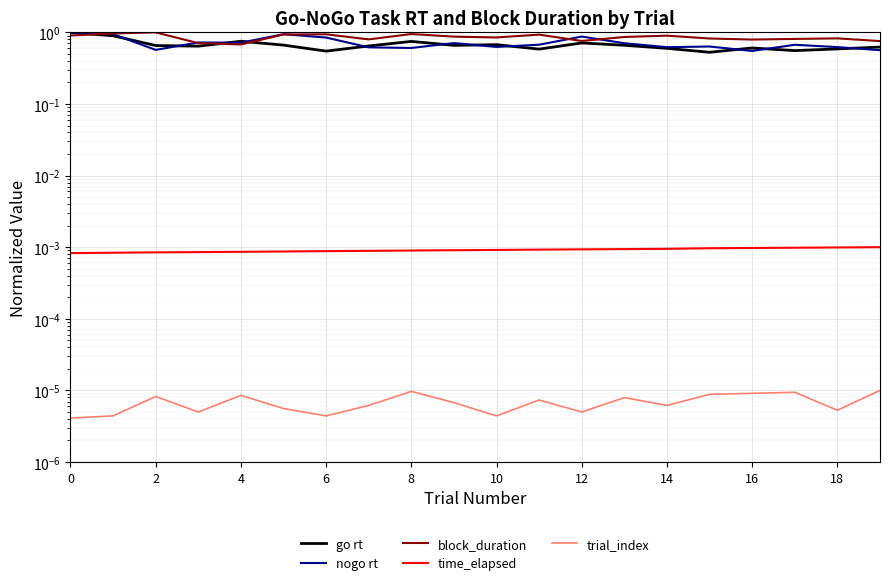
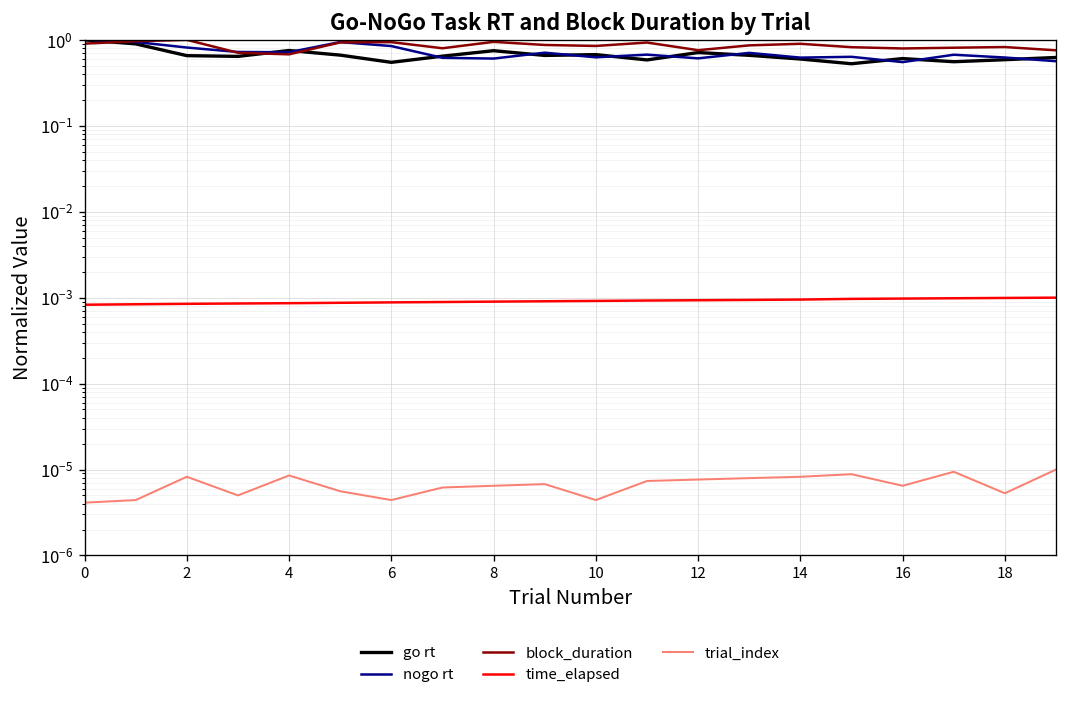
nogo rt, 2: 0.6 -> 0.8
trial_index, 8: 0.000010 -> 0.000006
nogo rt, 12: 0.9 -> 0.6
trial_index, 12: 0.000005 -> 0.000008
trial_index, 14: 0.000006 -> 0.000008
trial_index, 16: 0.000009 -> 0.000006
